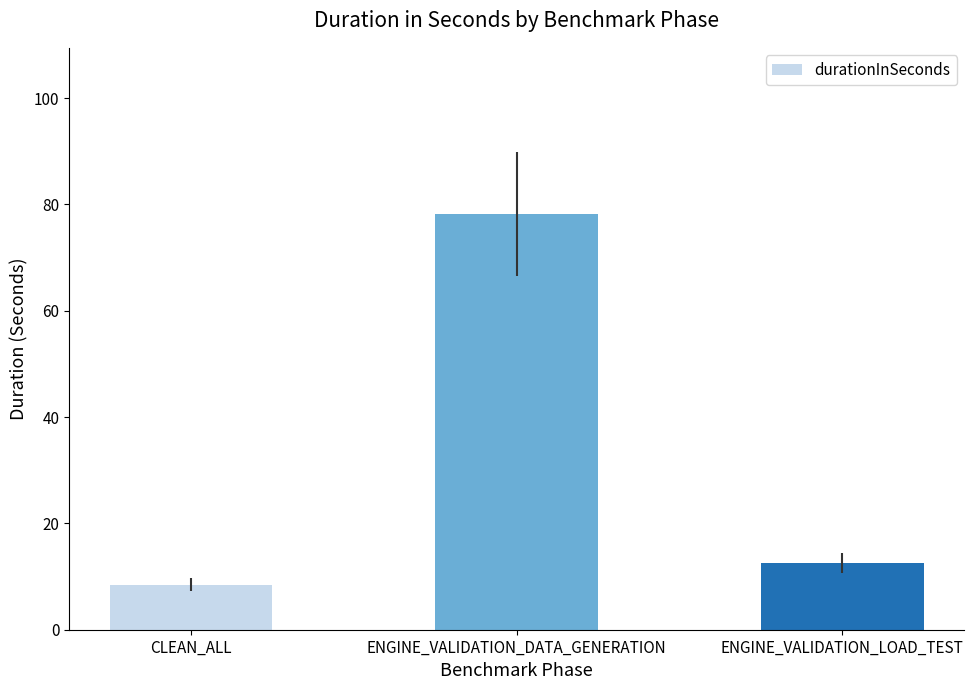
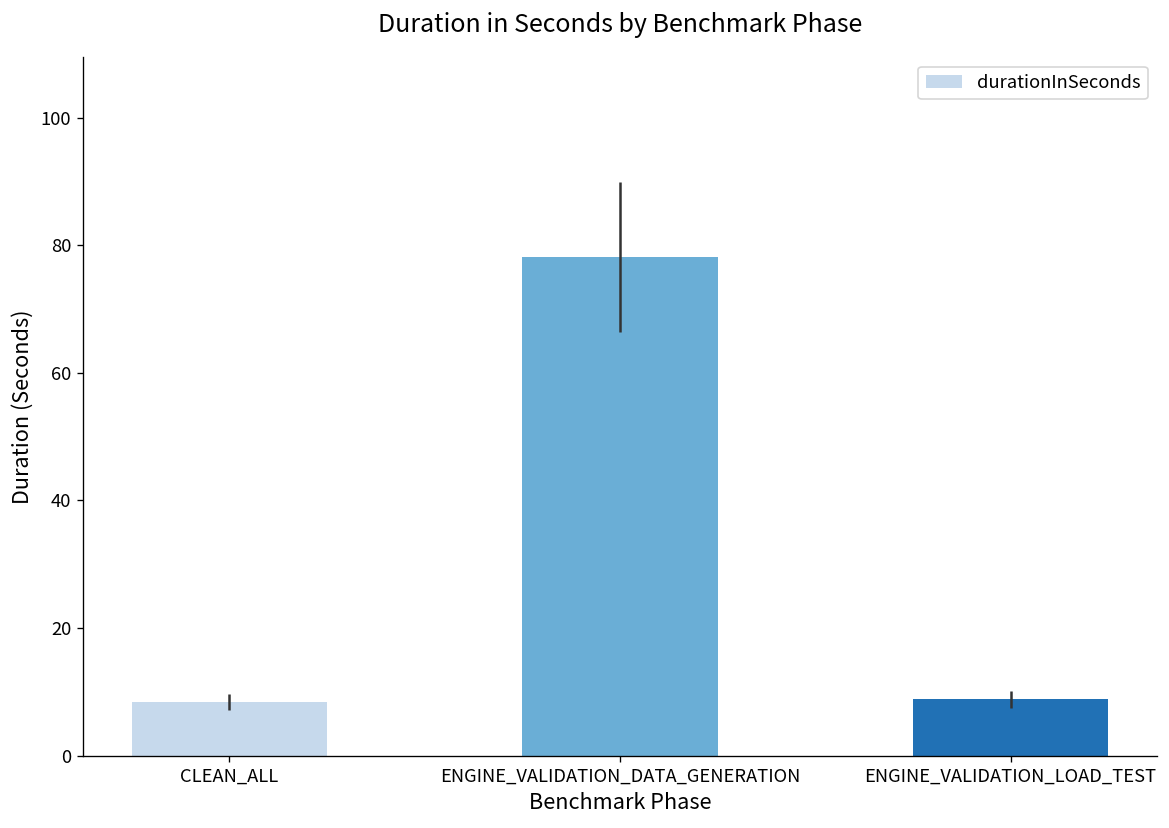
ENGINE_VALIDATION_LOAD_TEST: 13 -> 9
